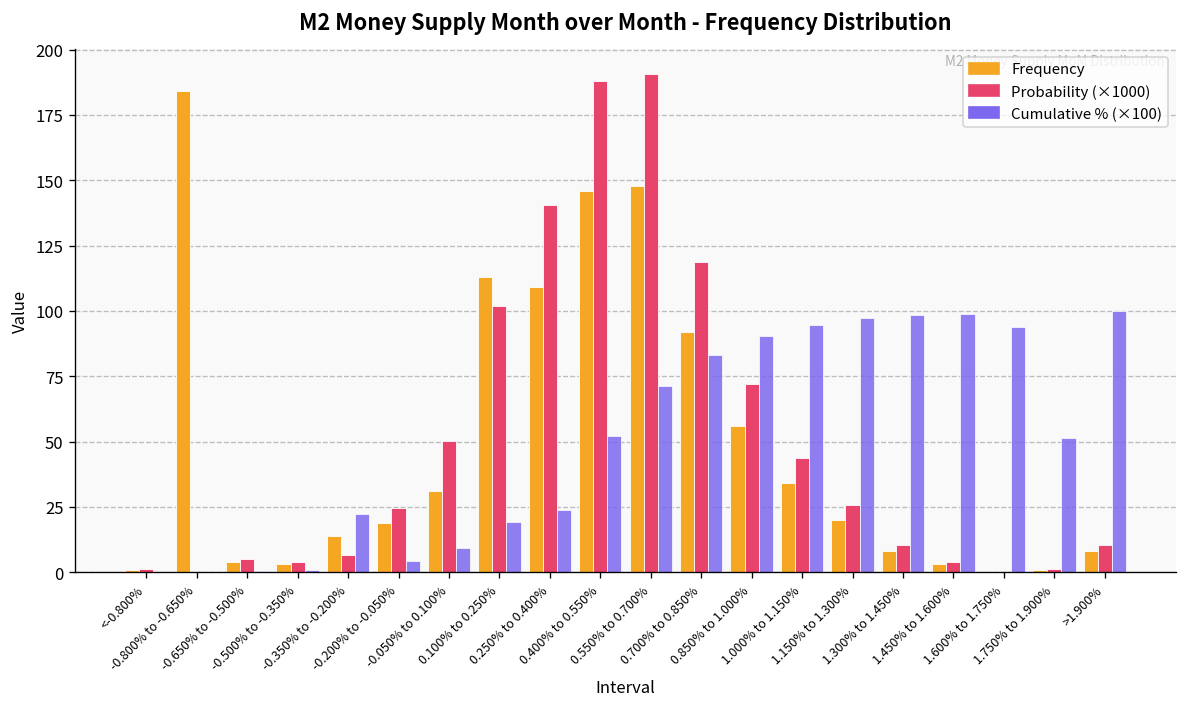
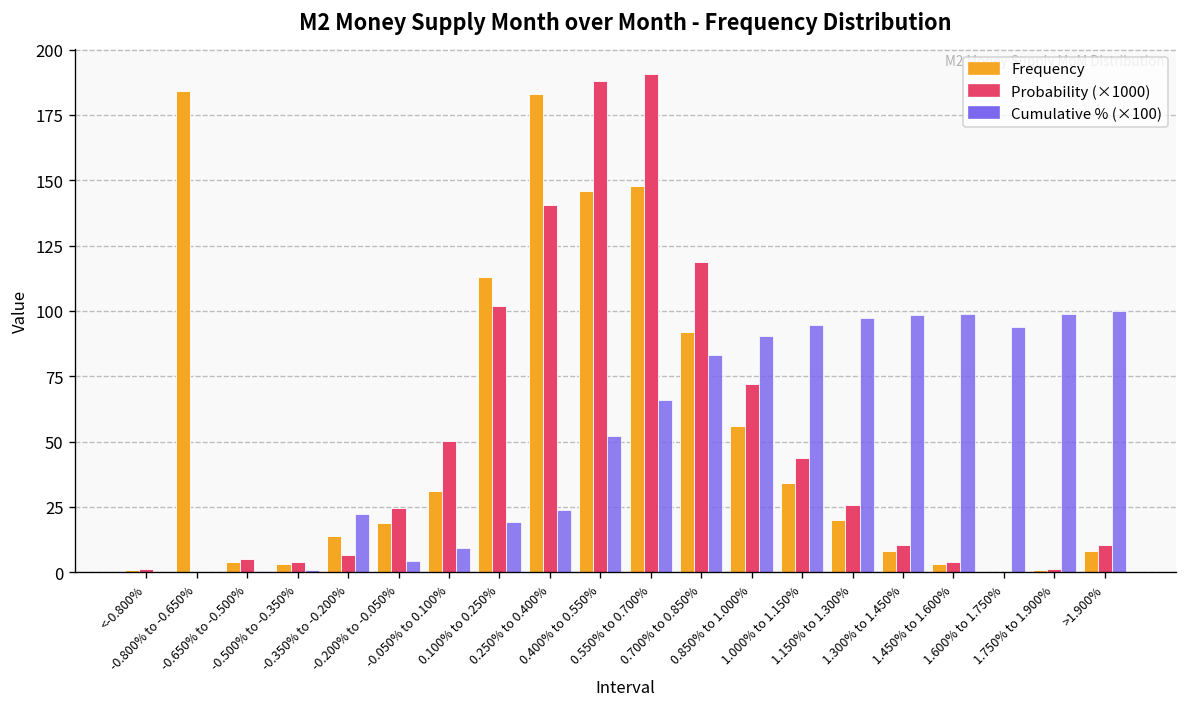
Frequency, 0.250% to 0.400%: 109 -> 183
Cumulative % (×100), 0.550% to 0.700%: 71 -> 66
Cumulative % (×100), 1.750% to 1.900%: 51 -> 99
